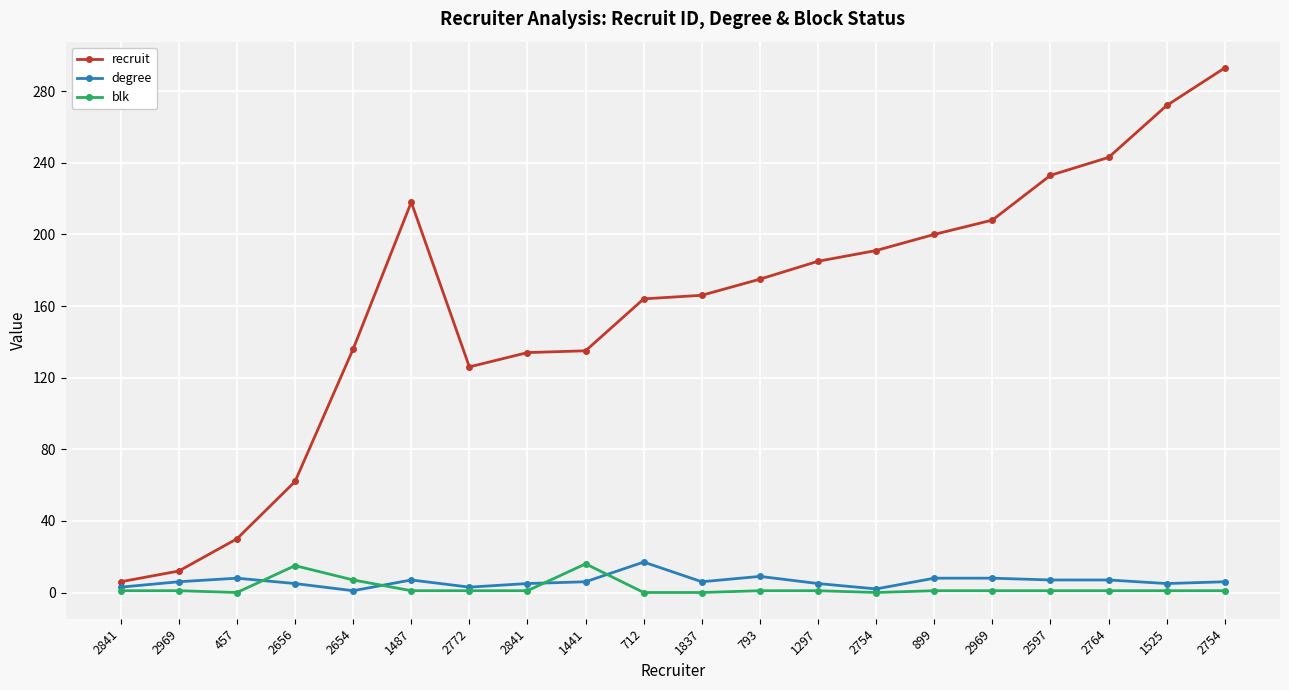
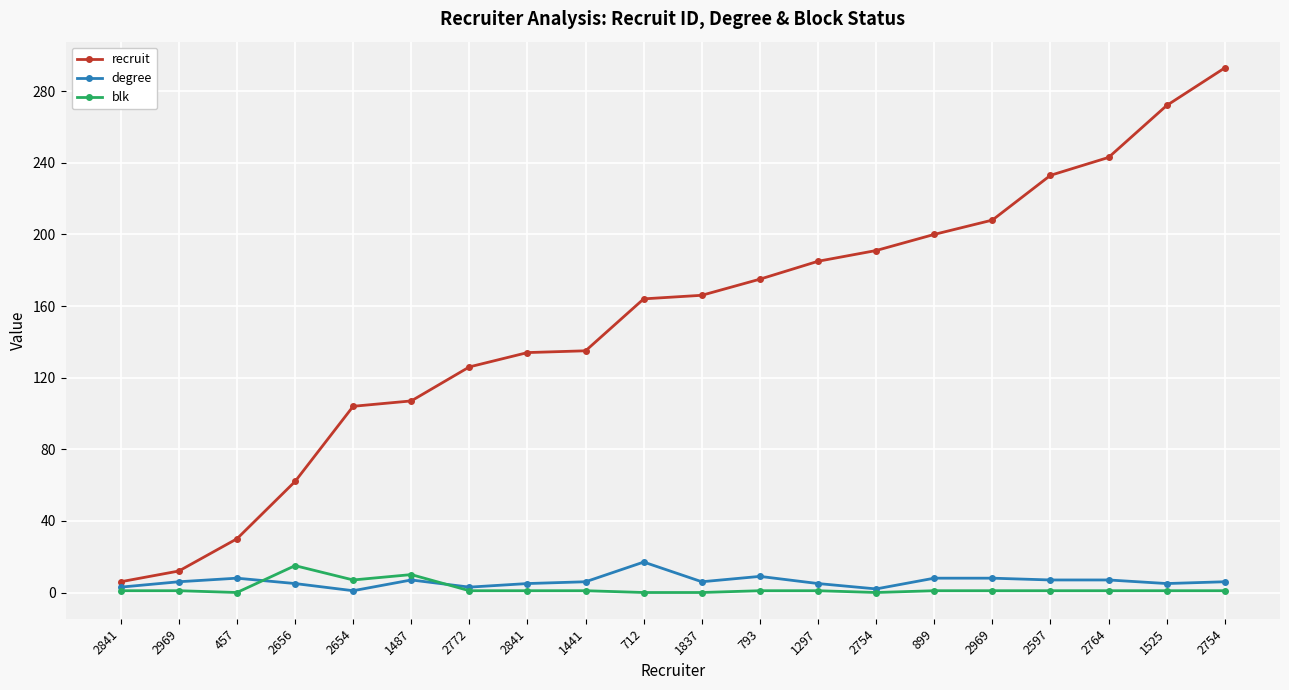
recruit, 2654: 136 -> 104
recruit, 1487: 218 -> 107
blk, 1487: 1 -> 10
blk, 1441: 16 -> 1
